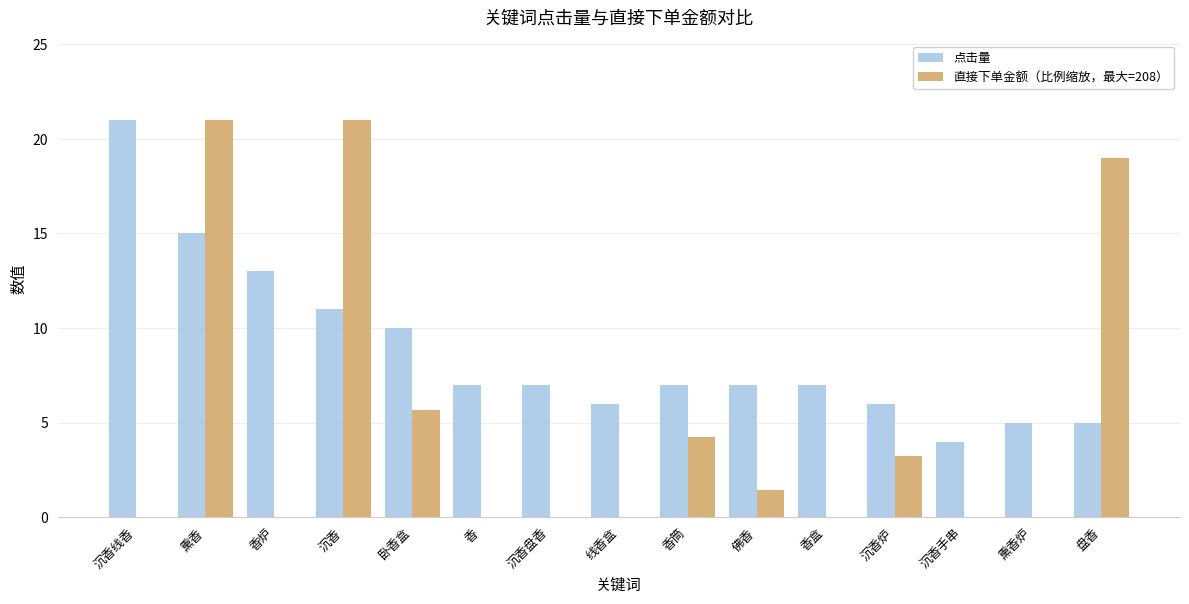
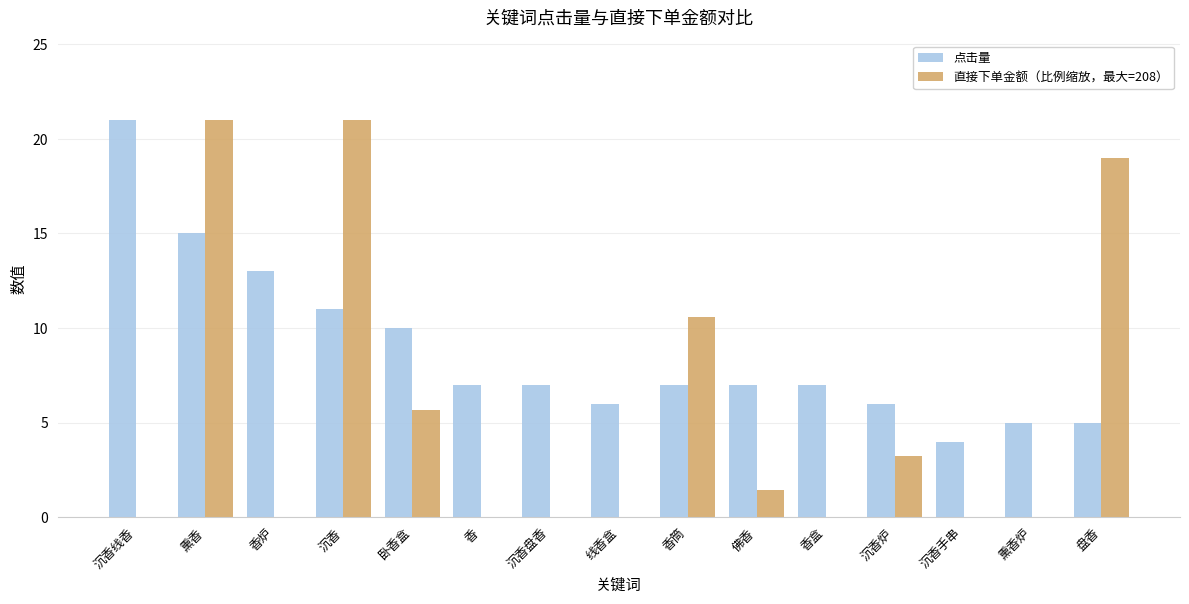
直接下单金额（比例缩放，最大=208）, 香筒: 4.2 -> 10.6
